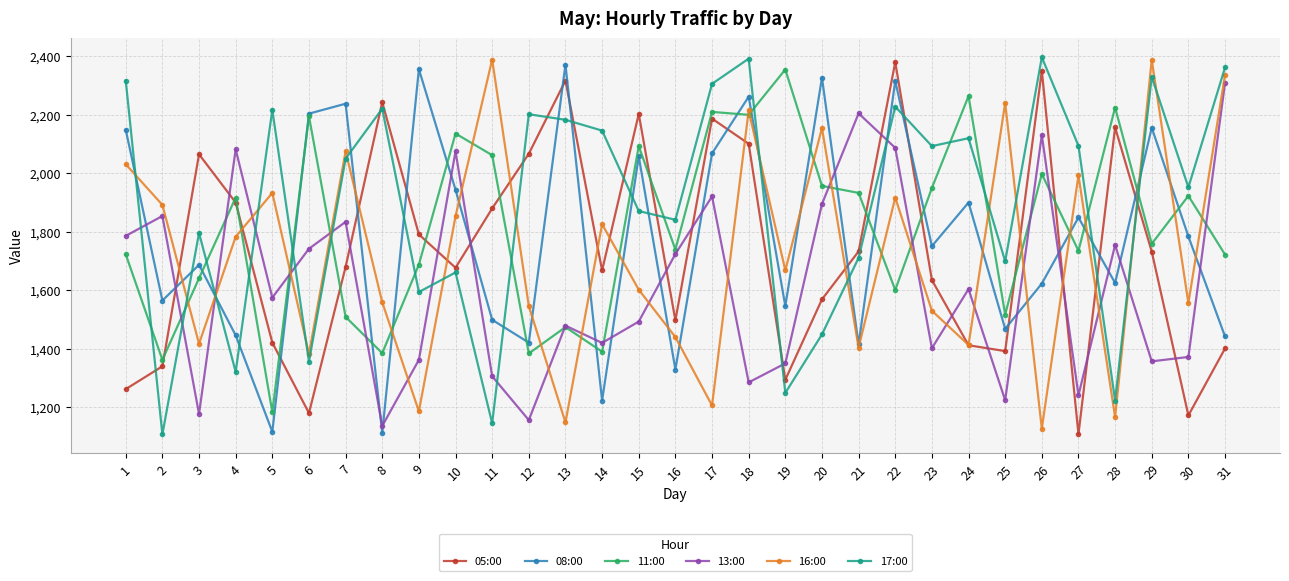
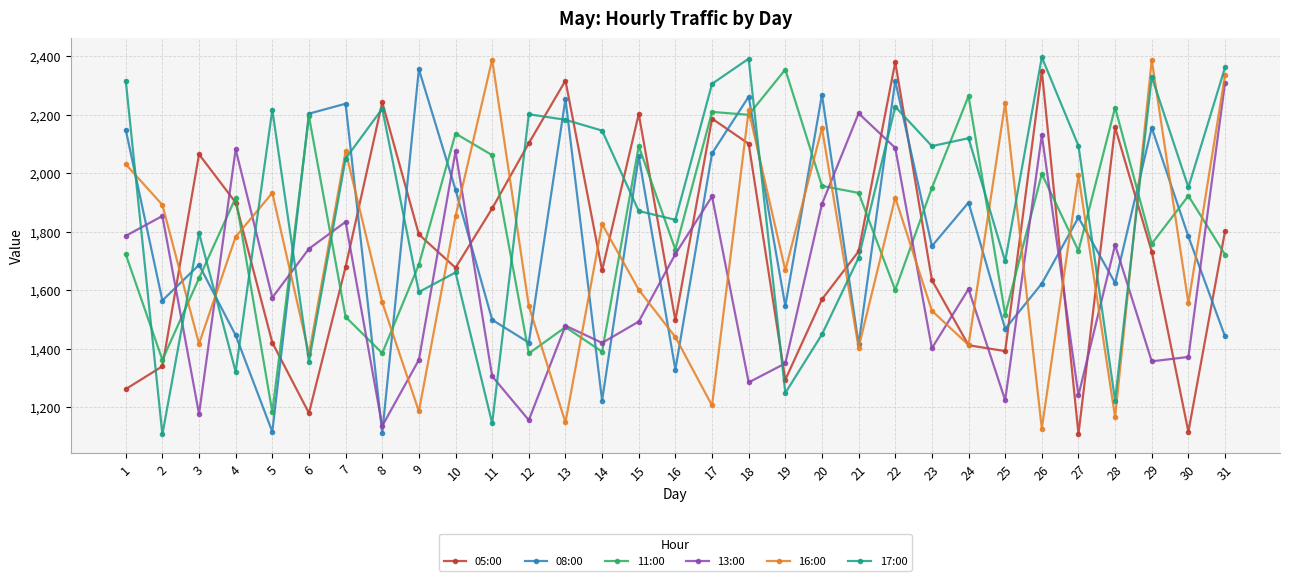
05:00, 12: 2,070 -> 2,100
08:00, 13: 2,370 -> 2,250
08:00, 20: 2,330 -> 2,270
05:00, 30: 1,170 -> 1,120
05:00, 31: 1,400 -> 1,800
